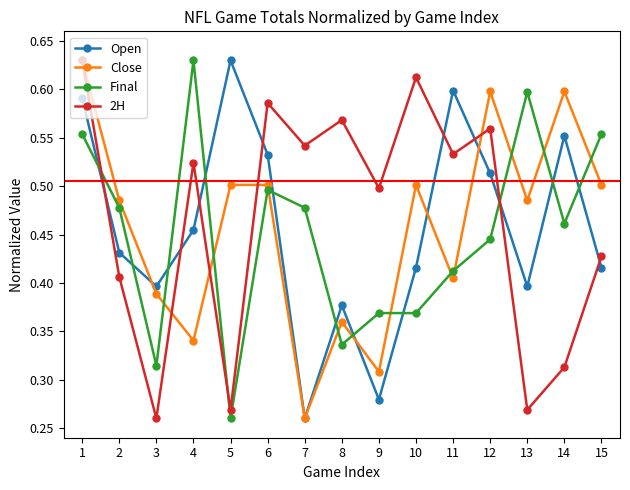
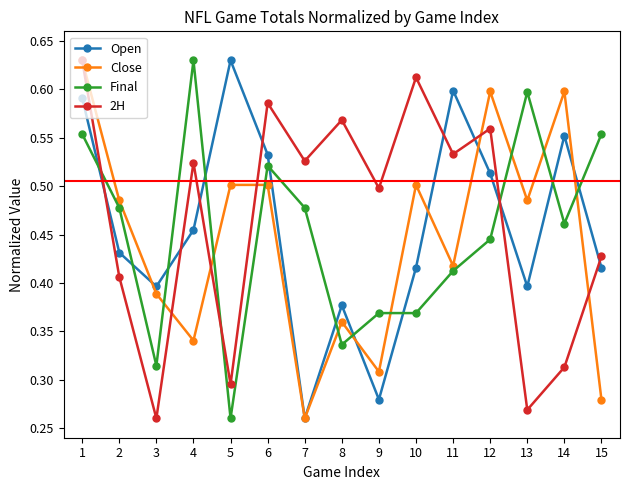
2H, 5: 0.27 -> 0.30
Final, 6: 0.50 -> 0.52
2H, 7: 0.54 -> 0.53
Close, 11: 0.40 -> 0.42
Close, 15: 0.50 -> 0.28
